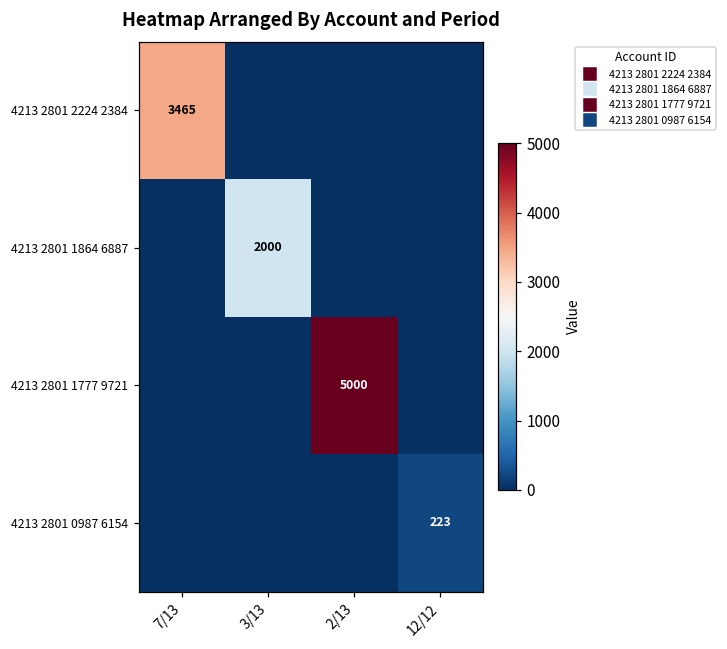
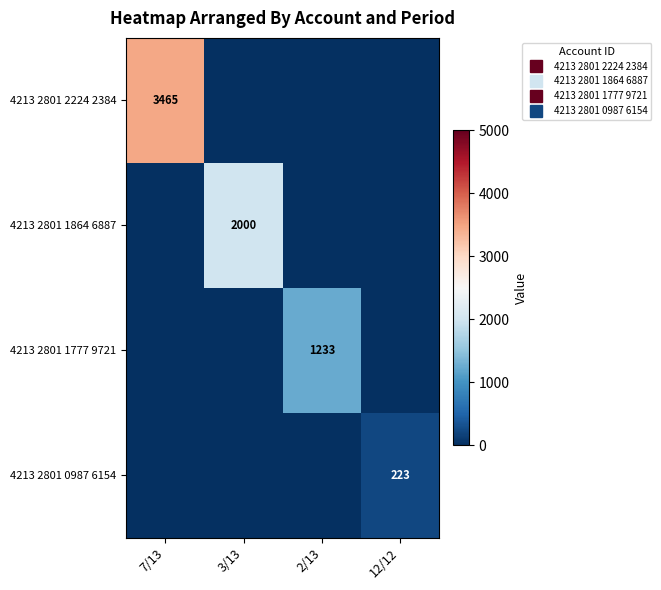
4213 2801 1777 9721, 2/13: 5000 -> 1233
